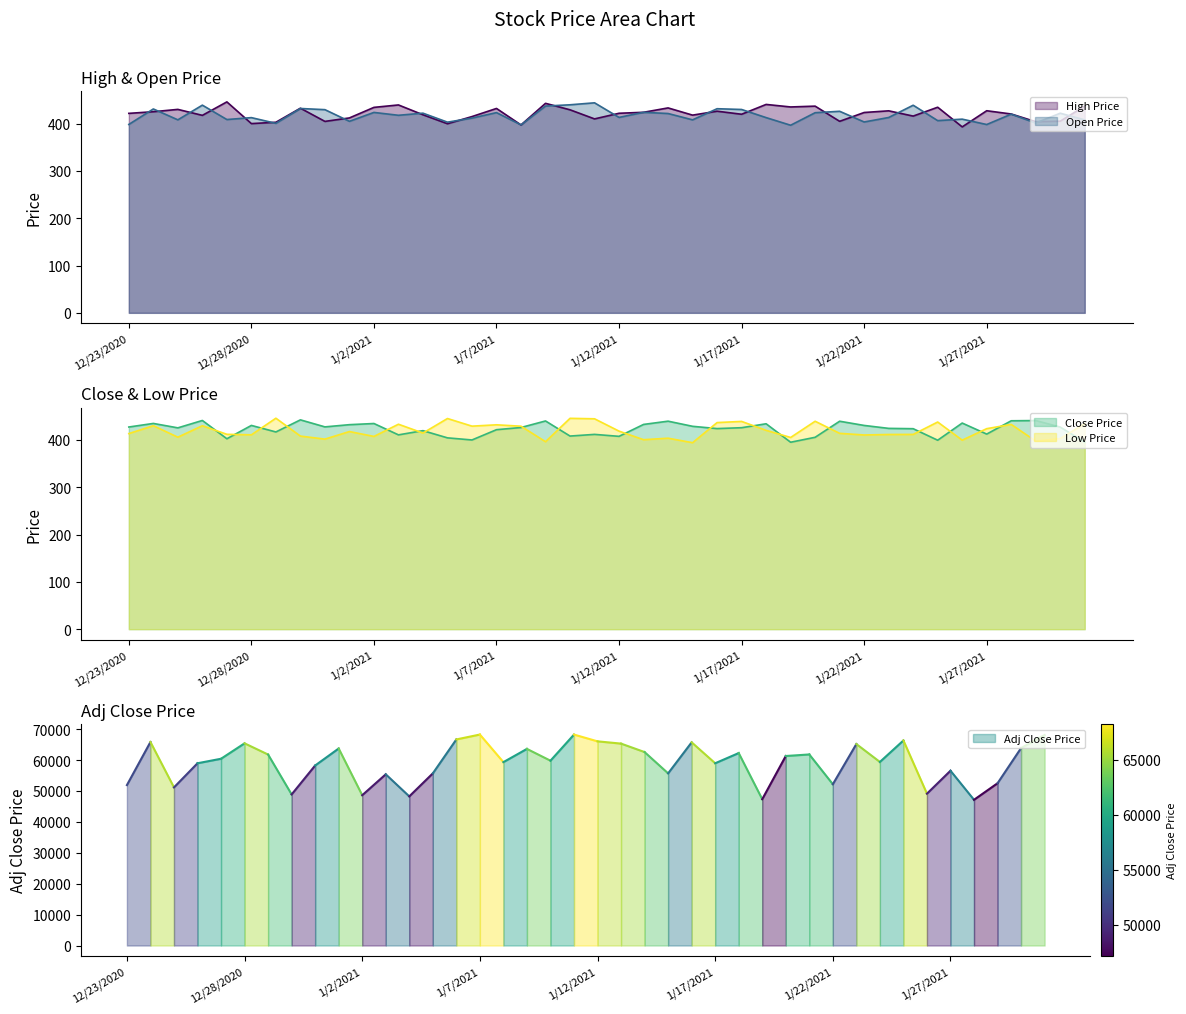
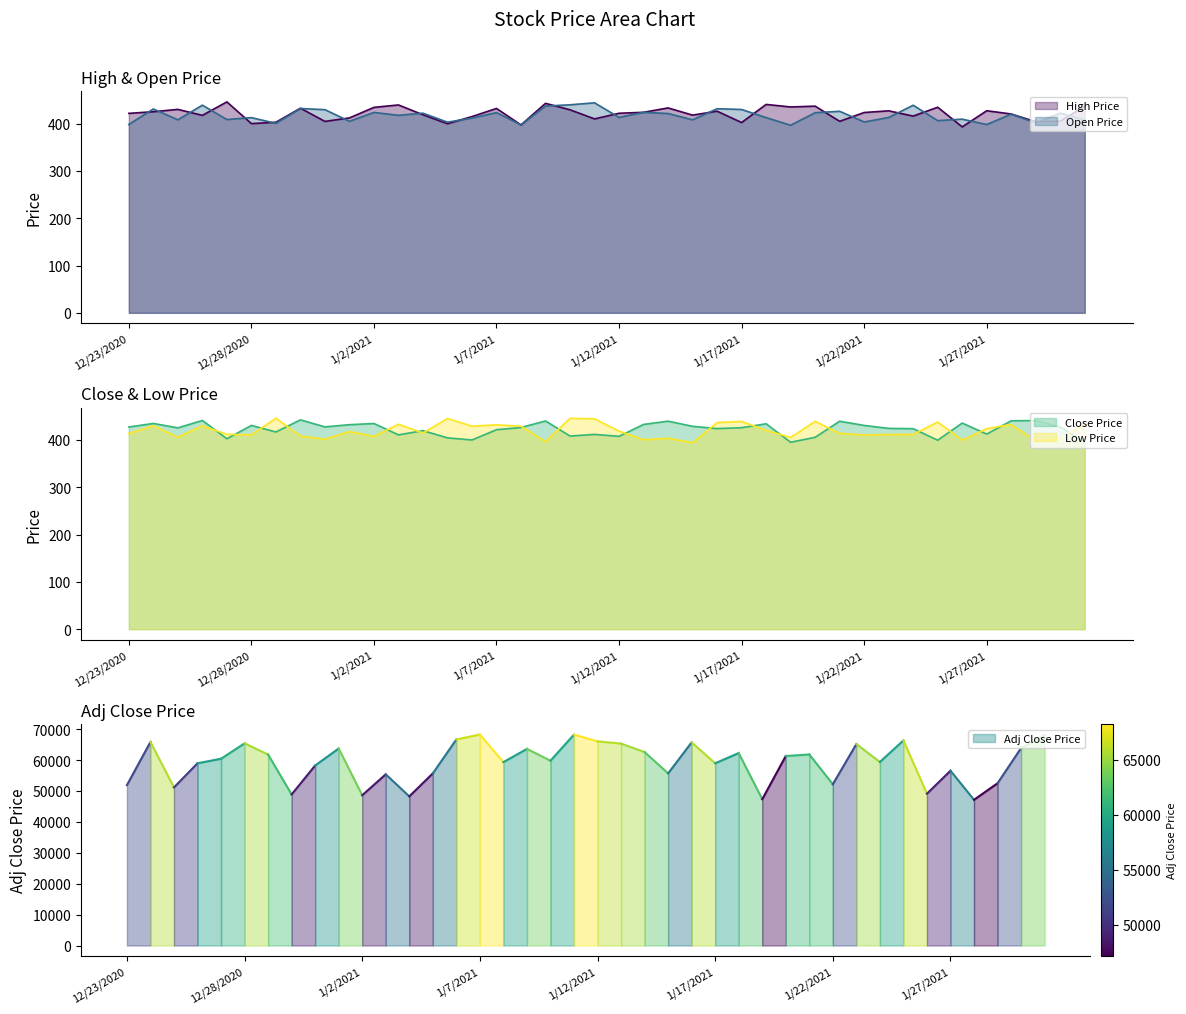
High & Open Price, High Price, 1/17/2021: 420 -> 400
